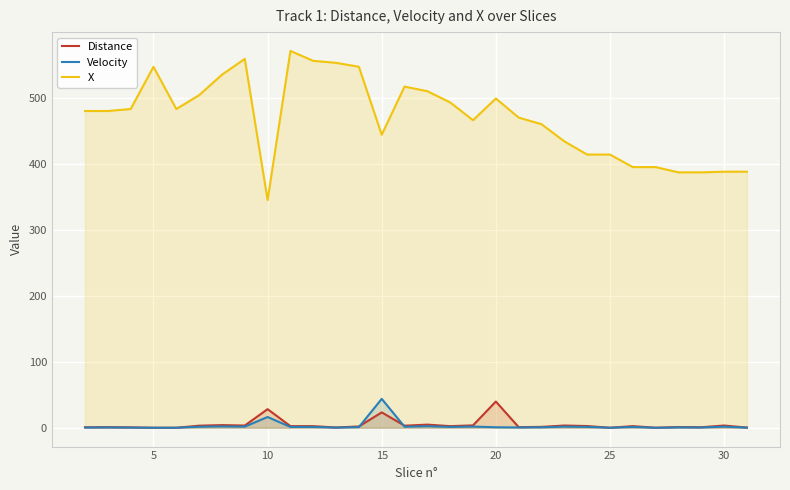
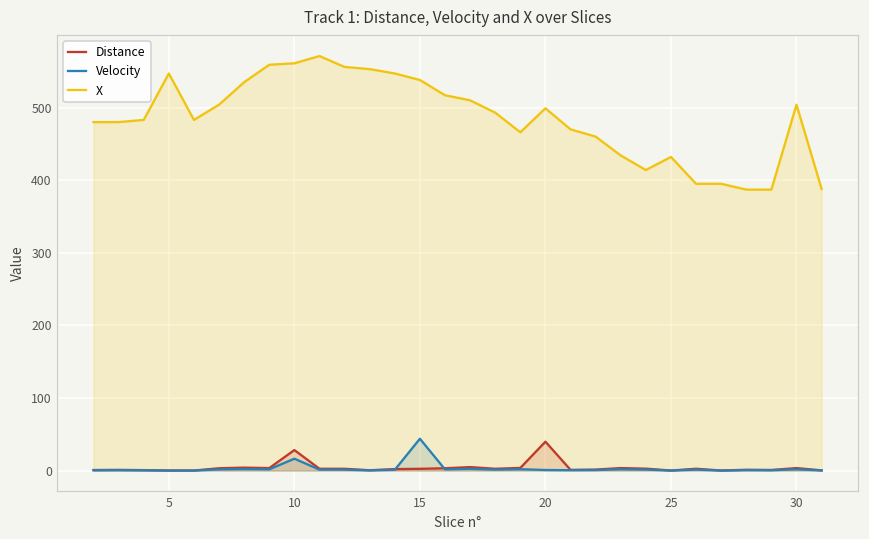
X, 10: 350 -> 560
Distance, 15: 20 -> 0
X, 15: 440 -> 540
X, 25: 410 -> 430
X, 30: 390 -> 500
